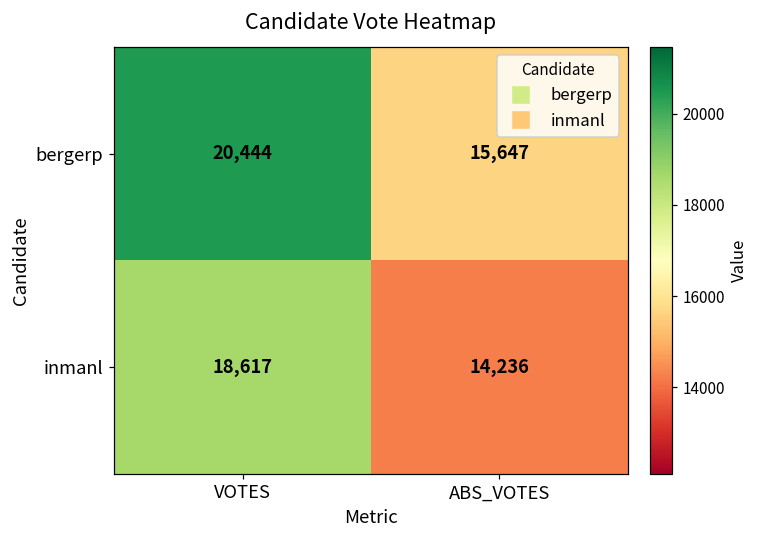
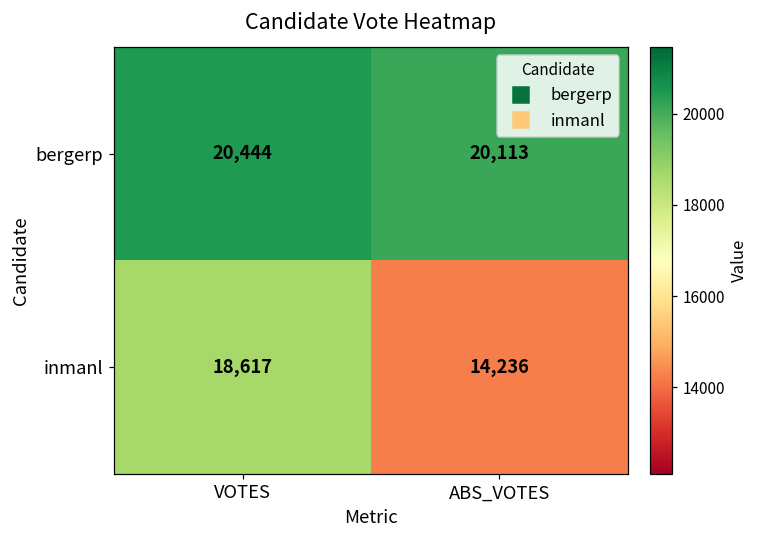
bergerp, ABS_VOTES: 15,647 -> 20,113
